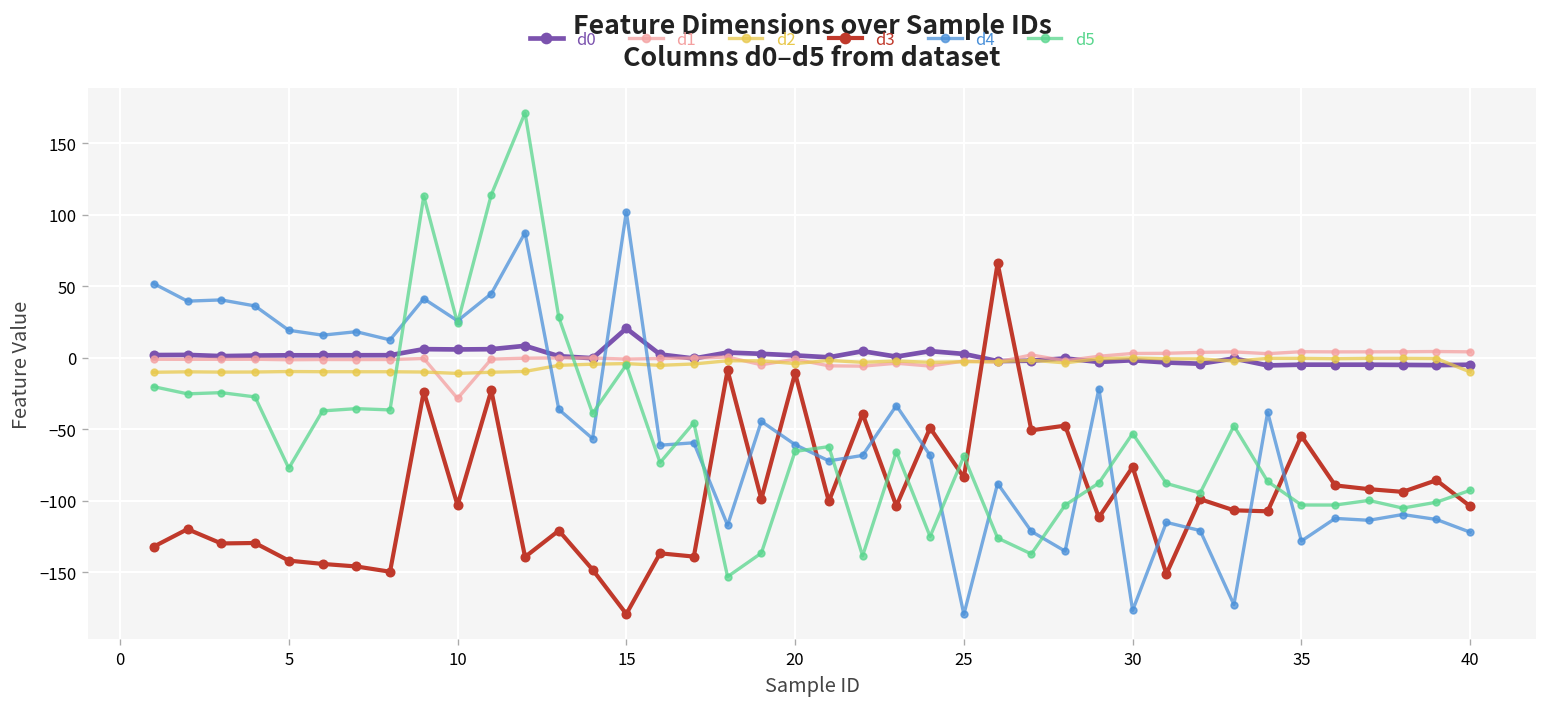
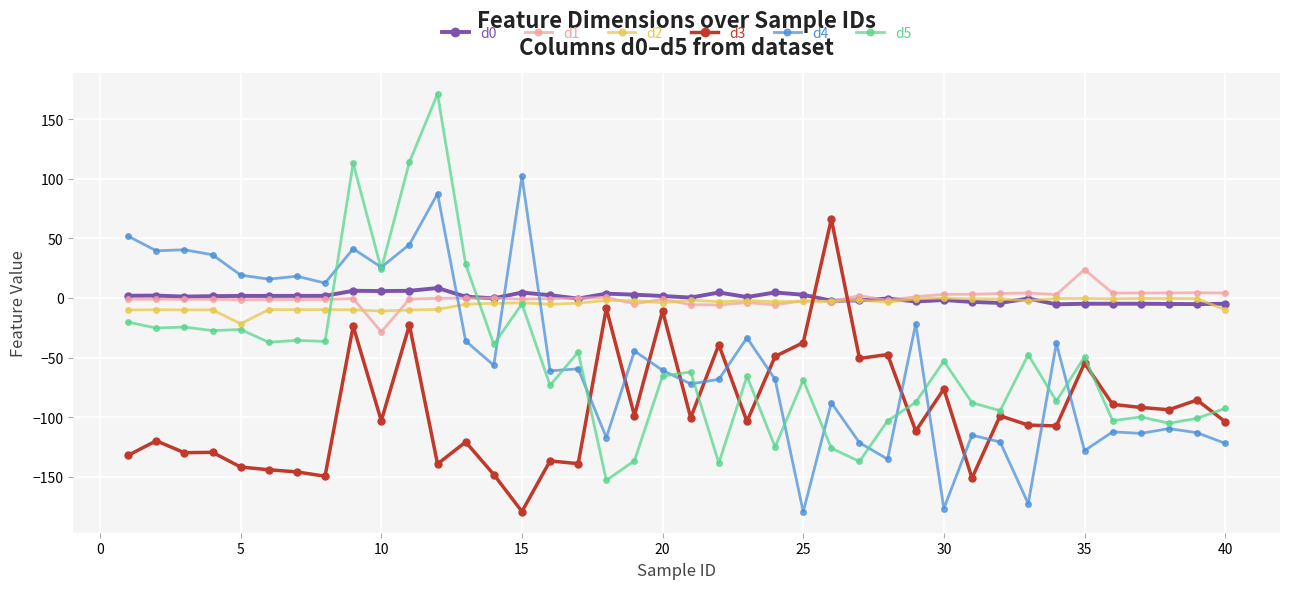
d2, 5: -10 -> -22
d5, 5: -77 -> -26
d0, 15: 21 -> 5
d3, 25: -84 -> -37
d1, 35: 4 -> 24
d5, 35: -103 -> -50
